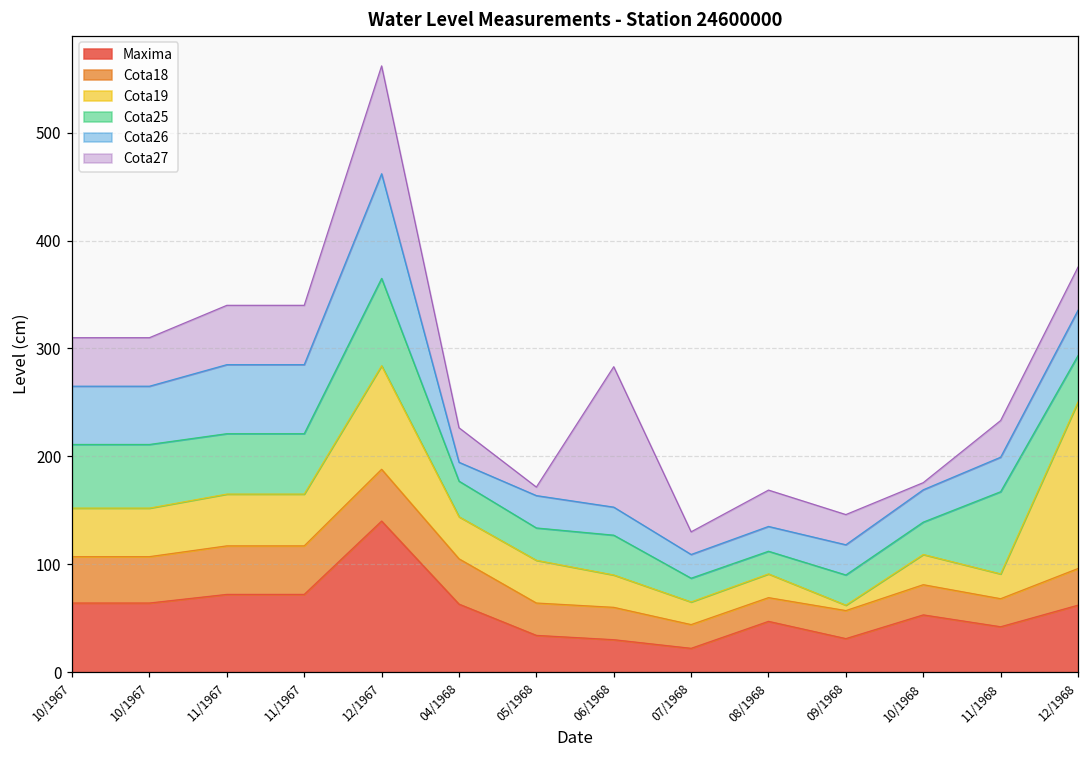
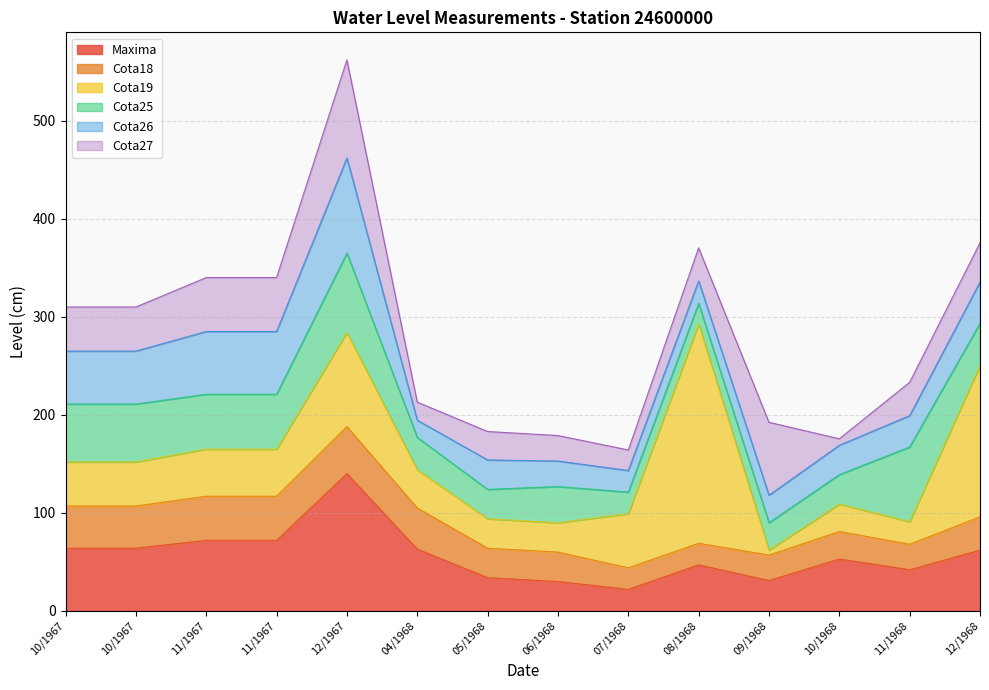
Cota27, 04/1968: 30 -> 20
Cota19, 05/1968: 40 -> 30
Cota27, 05/1968: 10 -> 30
Cota27, 06/1968: 130 -> 30
Cota19, 07/1968: 20 -> 60
Cota19, 08/1968: 20 -> 220
Cota27, 09/1968: 30 -> 70
